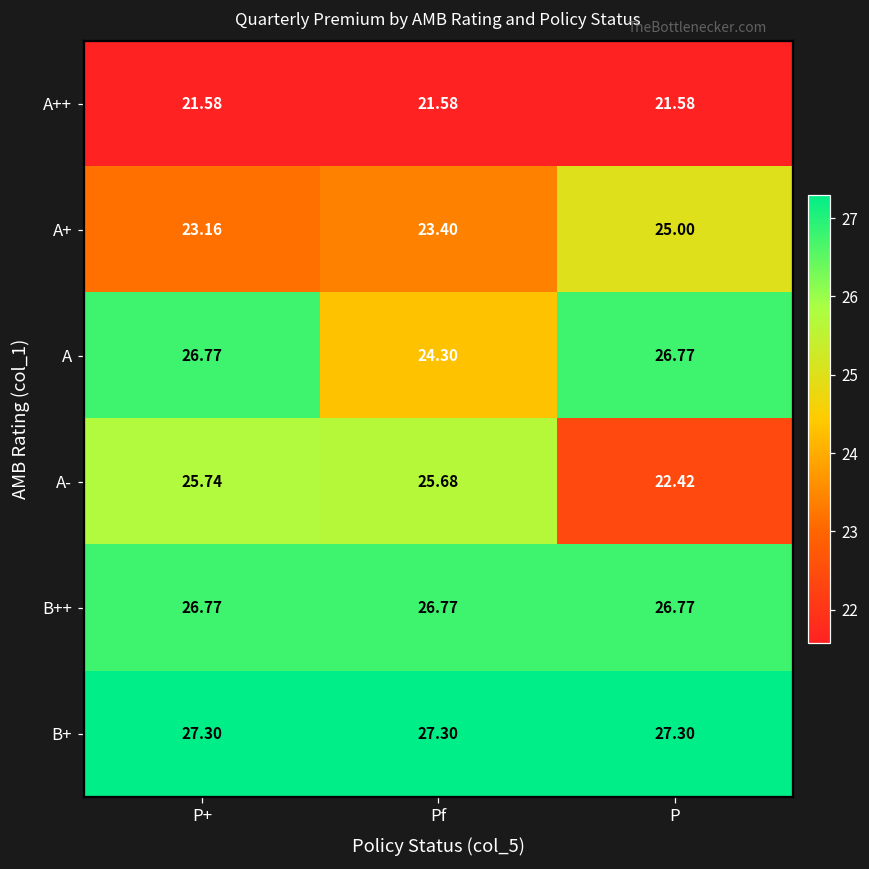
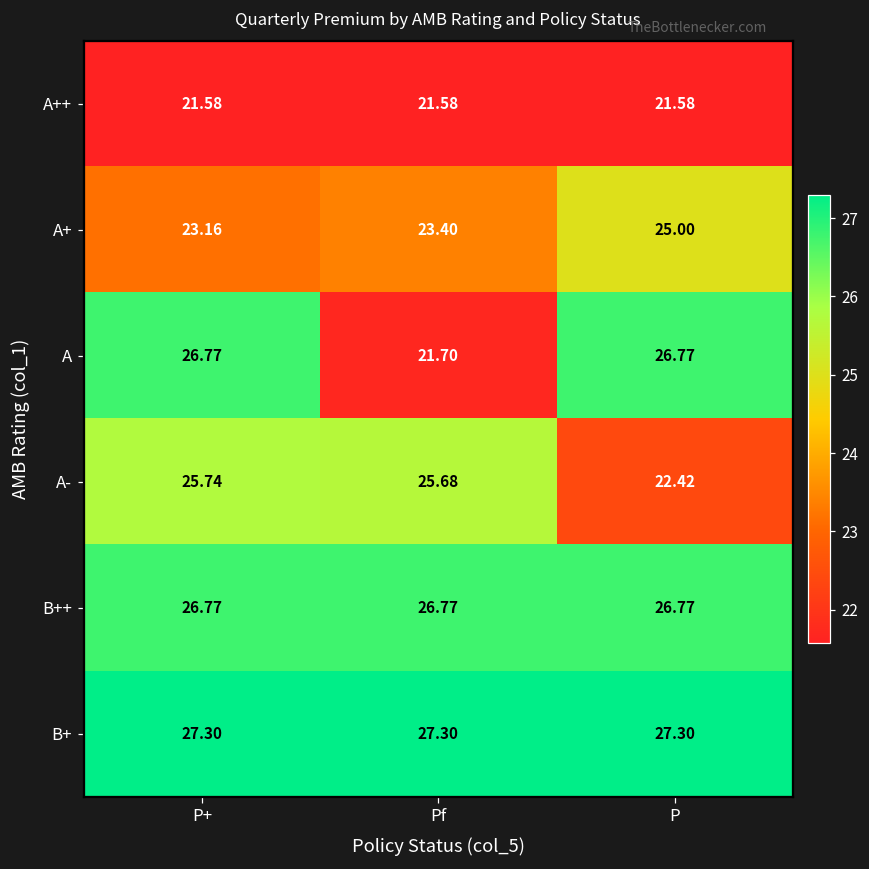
A, Pf: 24.30 -> 21.70
